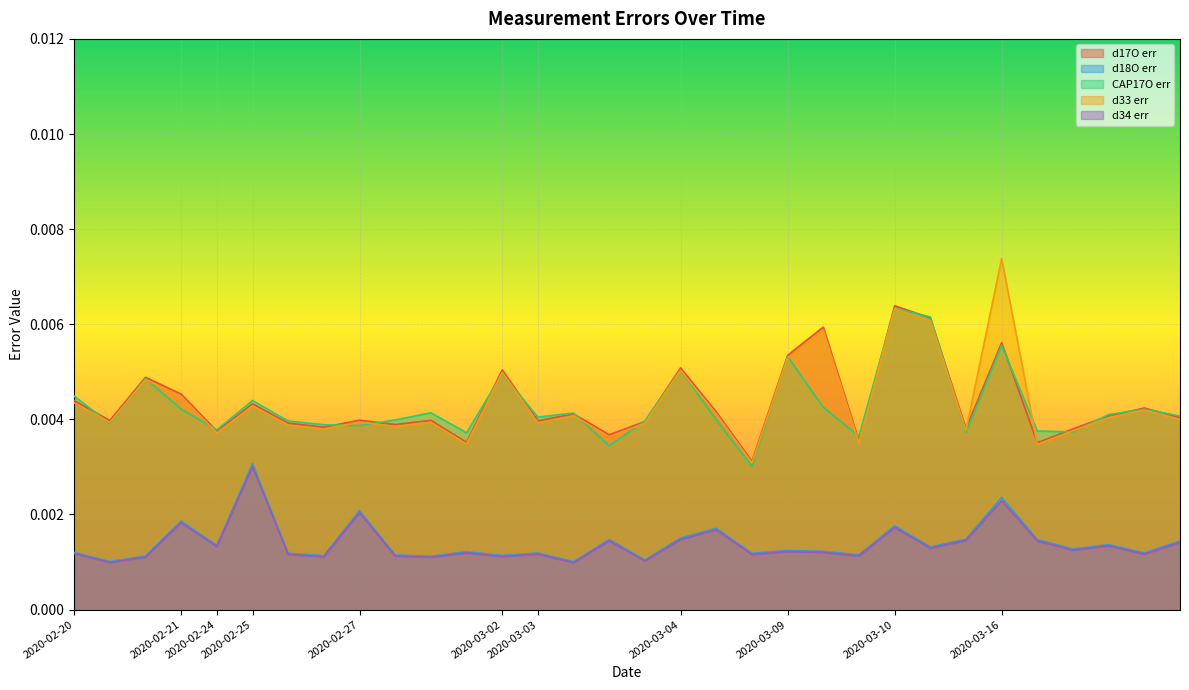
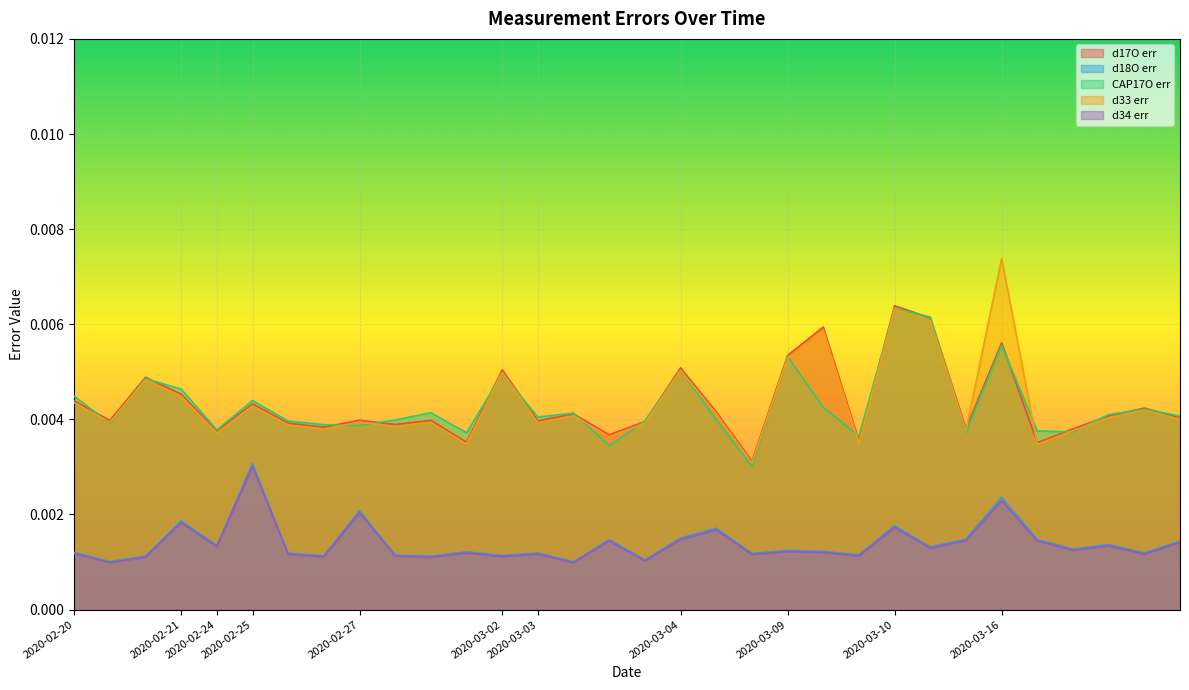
CAP17O err, 2020-02-21: 0.0042 -> 0.0046
